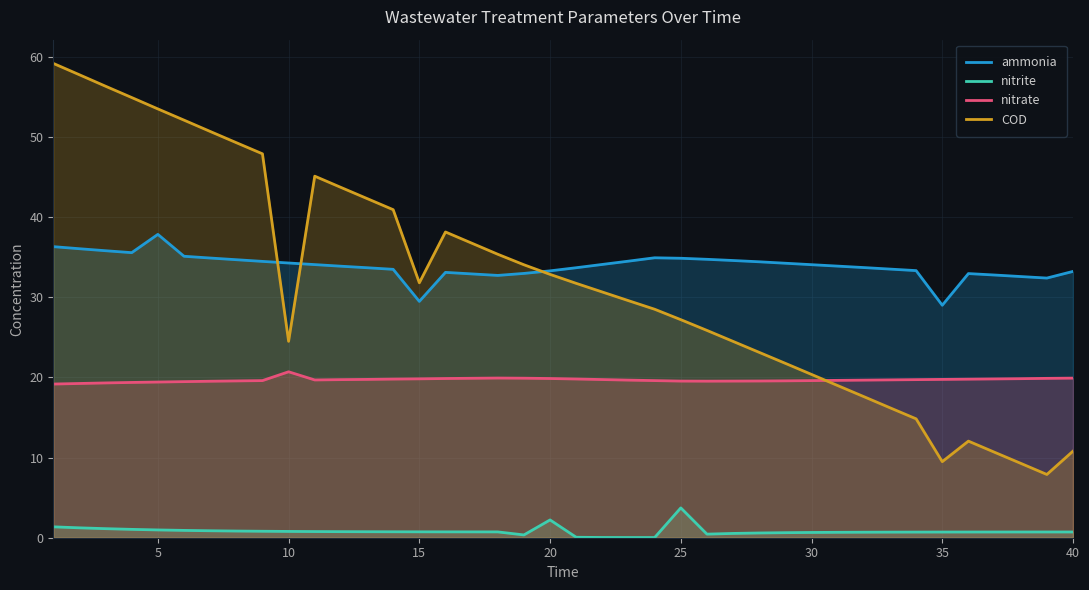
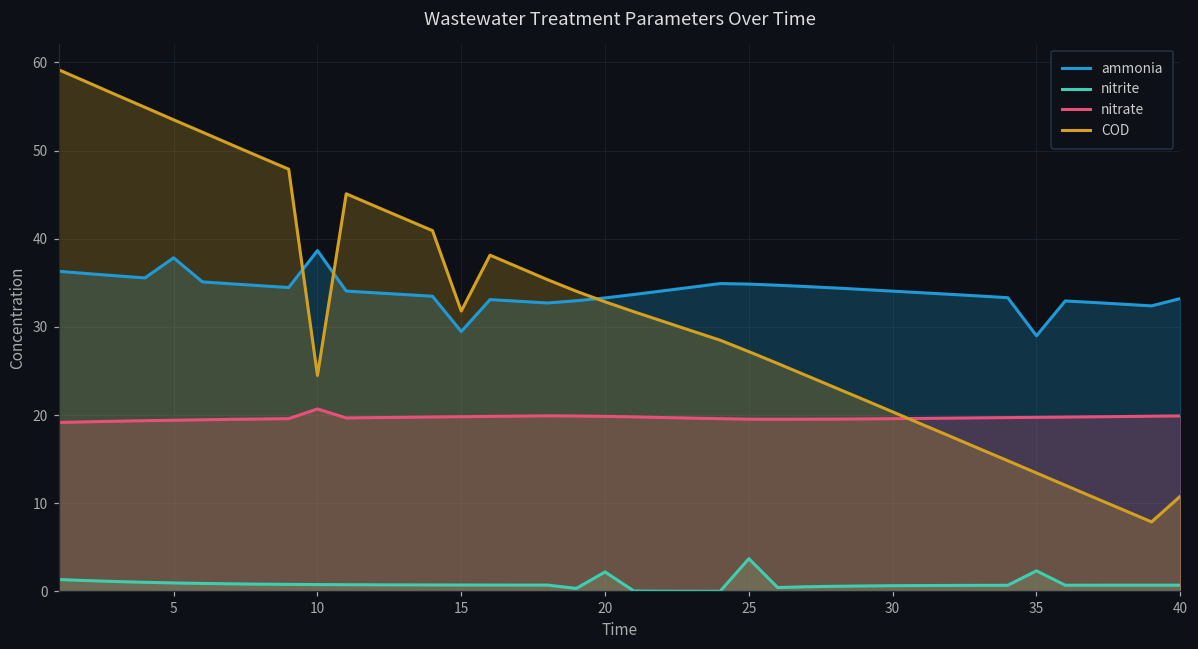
ammonia, 10: 34 -> 39
nitrite, 35: 1 -> 2
COD, 35: 9 -> 13
